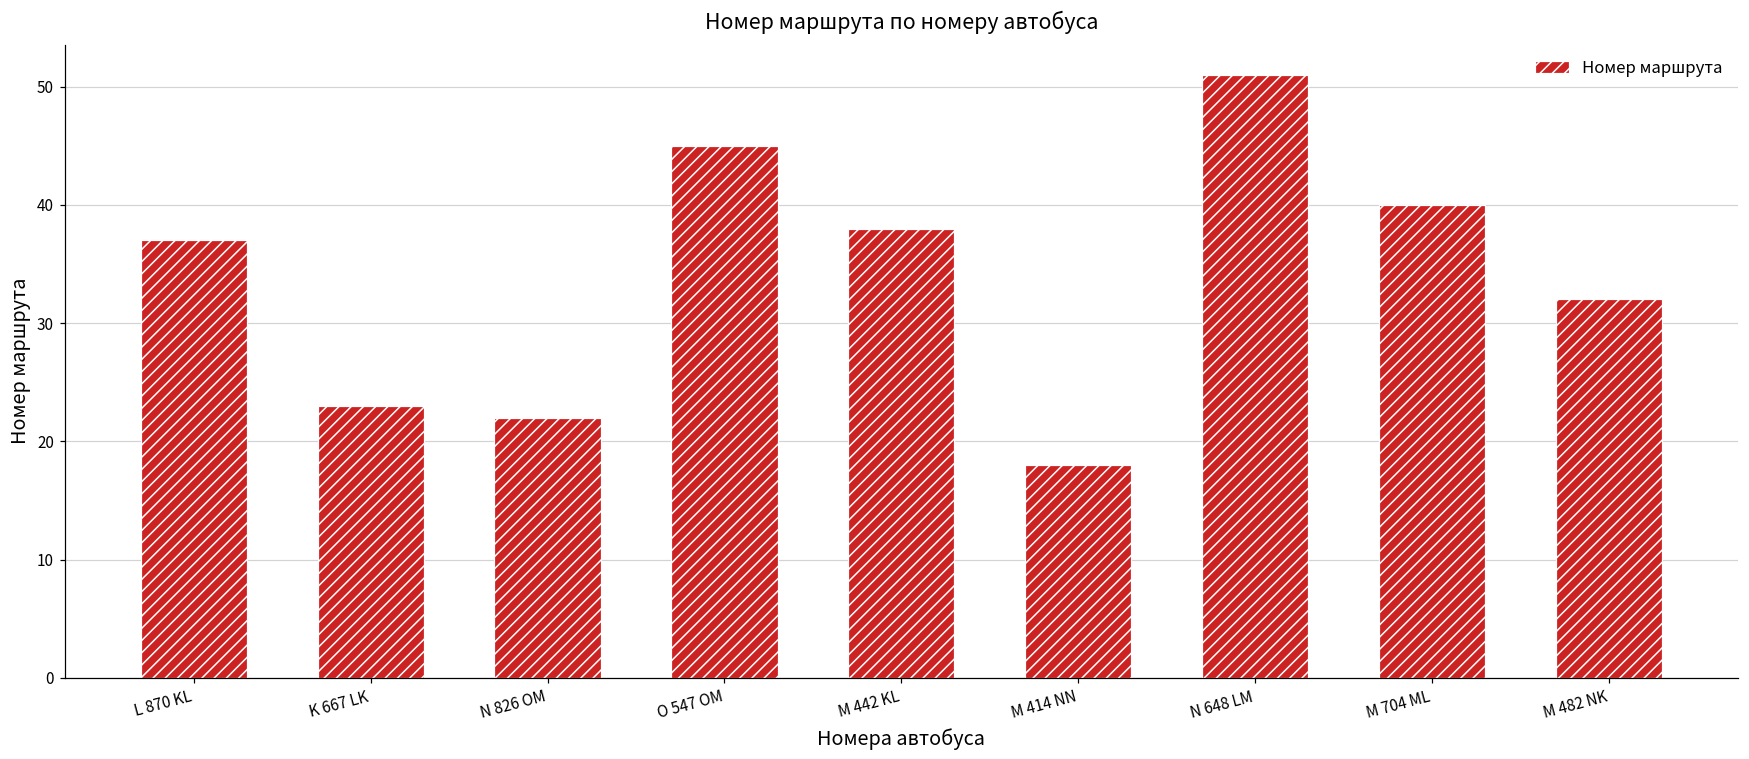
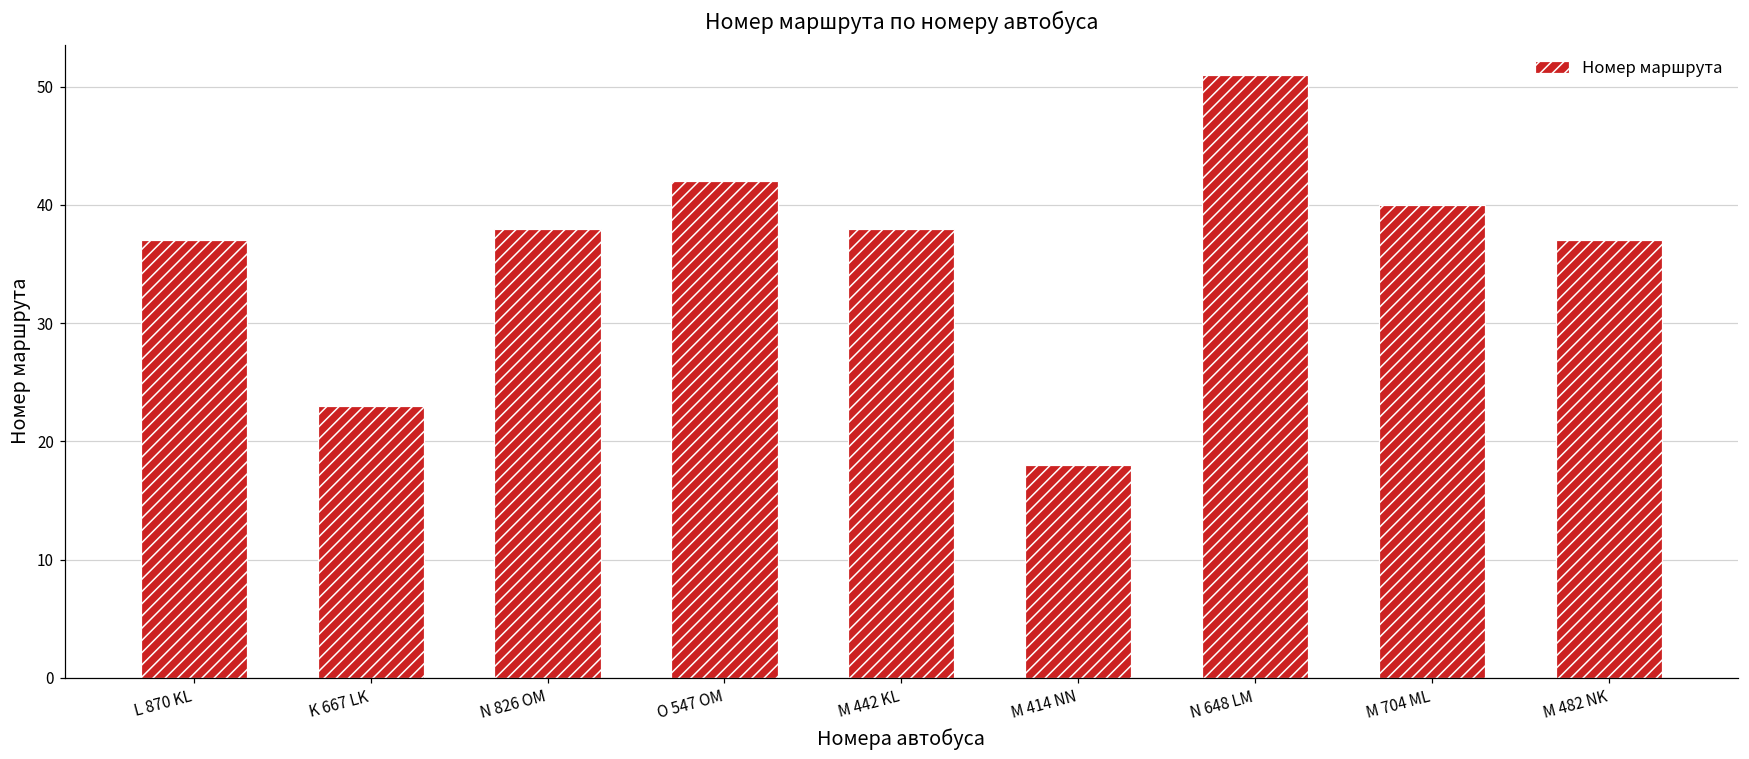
N 826 OM: 22 -> 38
O 547 OM: 45 -> 42
M 482 NK: 32 -> 37
